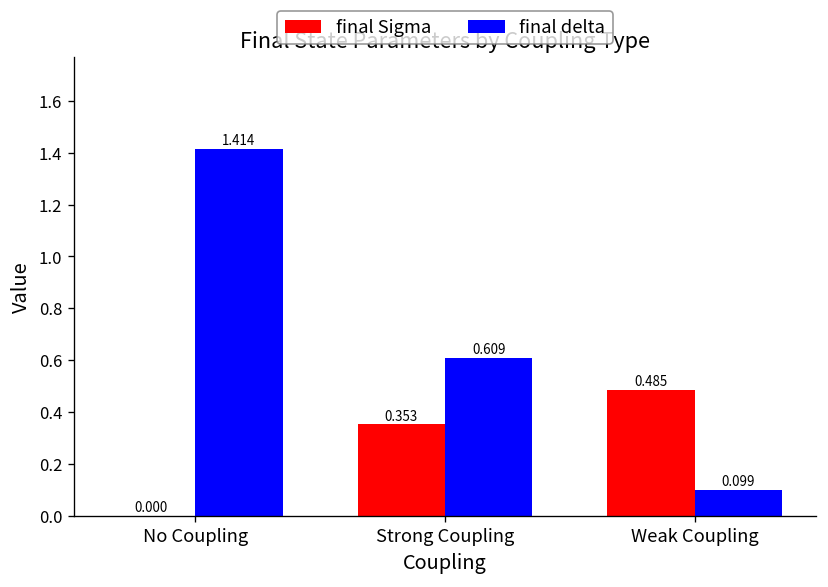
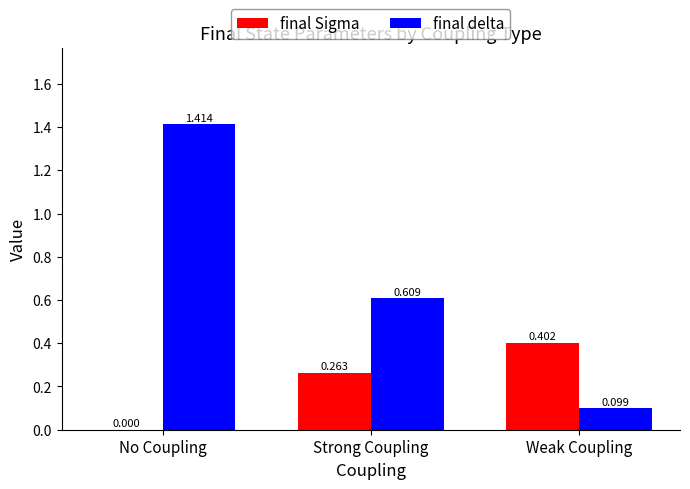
final Sigma, Strong Coupling: 0.353 -> 0.263
final Sigma, Weak Coupling: 0.485 -> 0.402
